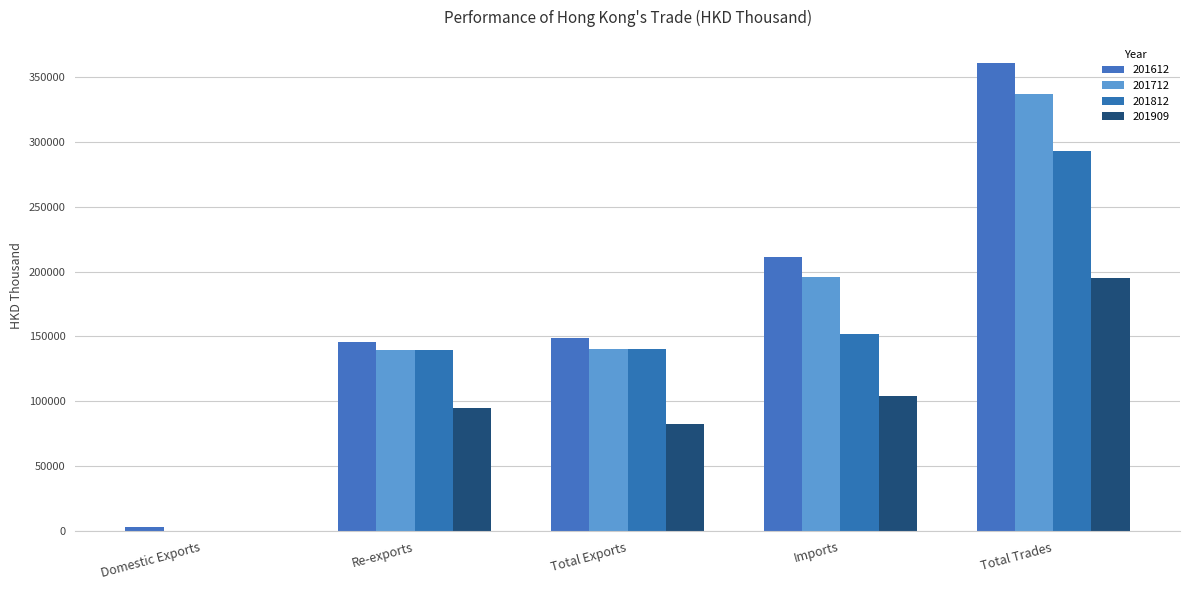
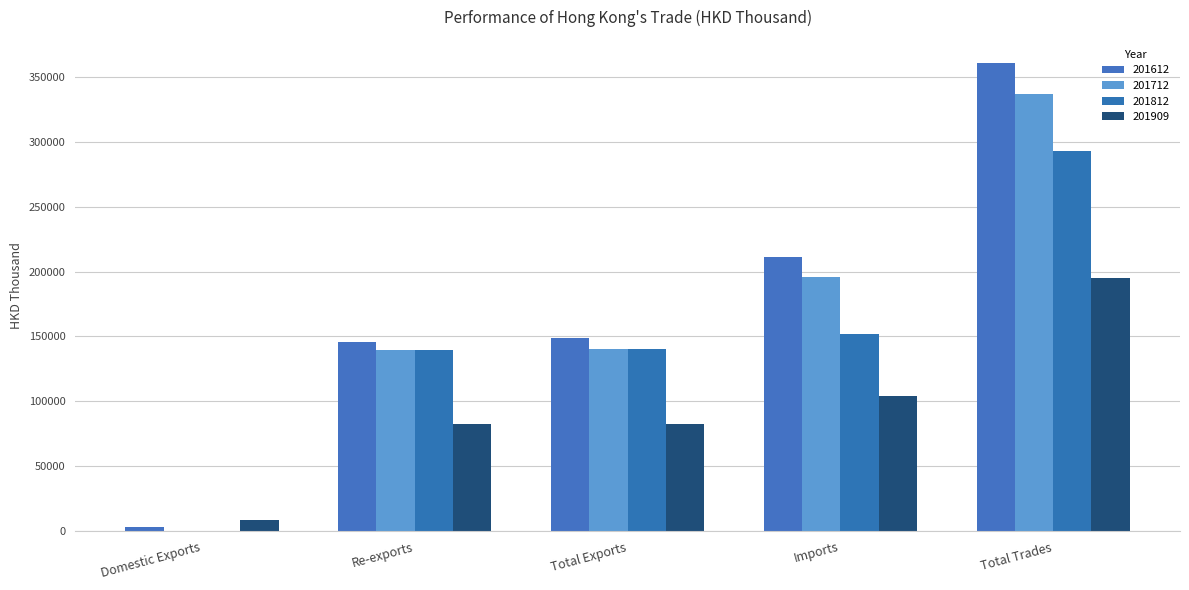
201909, Domestic Exports: 0 -> 9000
201909, Re-exports: 95000 -> 83000
